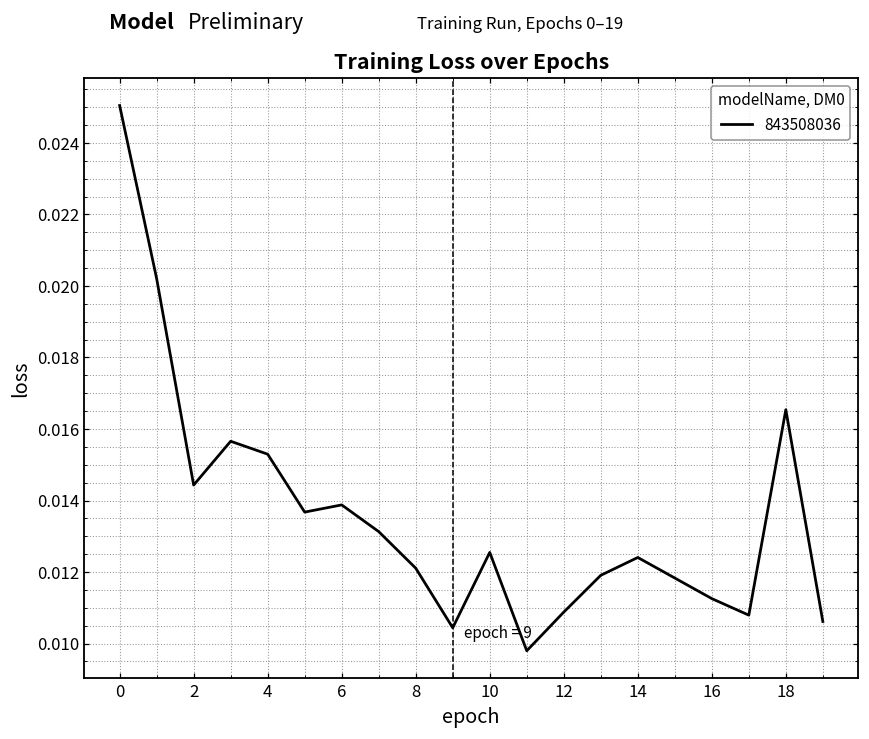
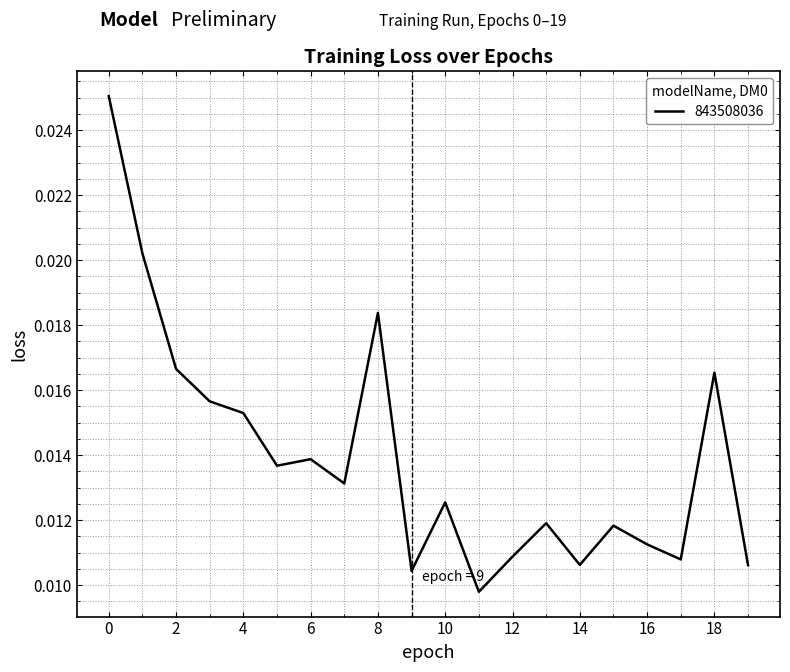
2: 0.0144 -> 0.0167
8: 0.0121 -> 0.0184
14: 0.0124 -> 0.0106
